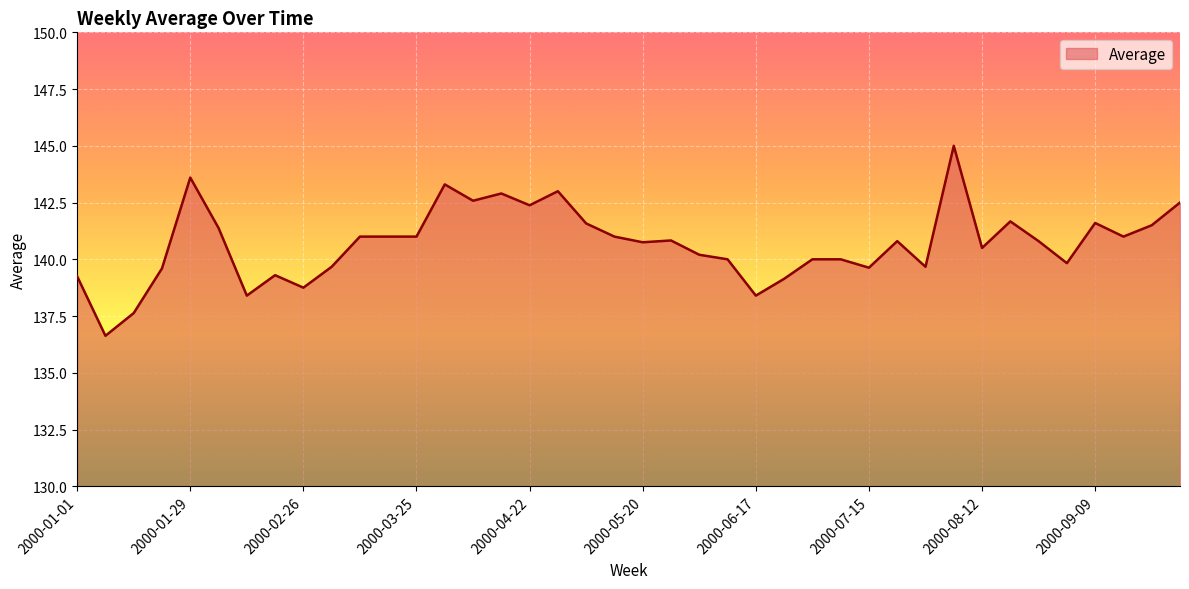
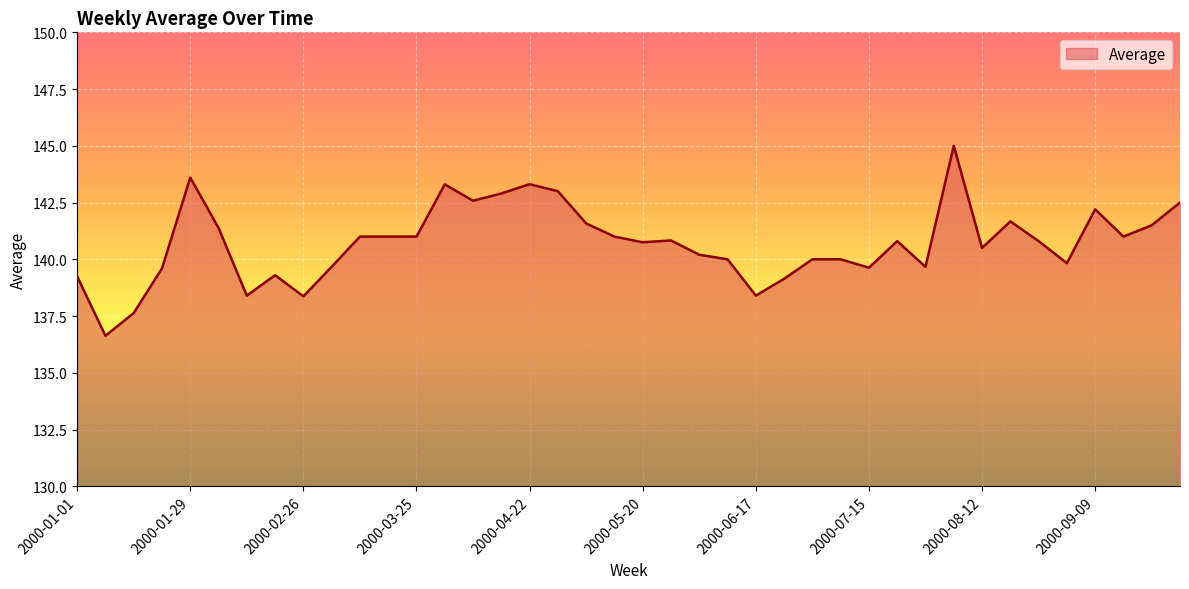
2000-02-26: 138.8 -> 138.4
2000-04-22: 142.4 -> 143.3
2000-09-09: 141.6 -> 142.2
